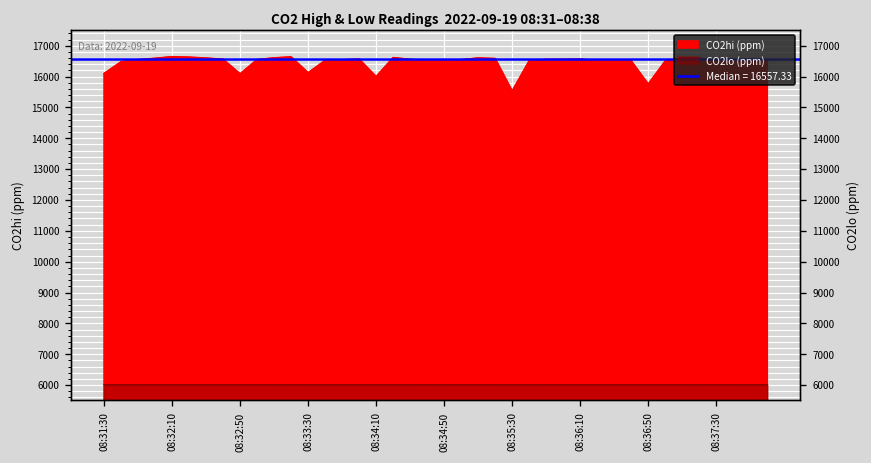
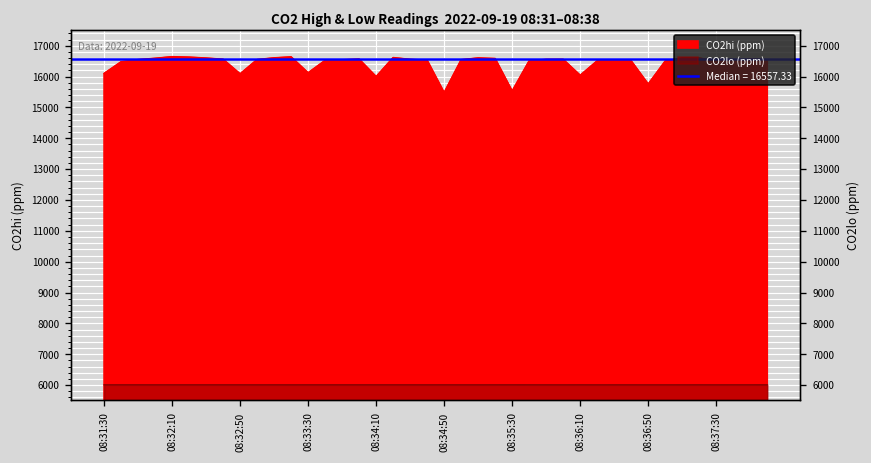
CO2hi (ppm), 08:34:50: 16500 -> 15500
CO2hi (ppm), 08:36:10: 16600 -> 16000
